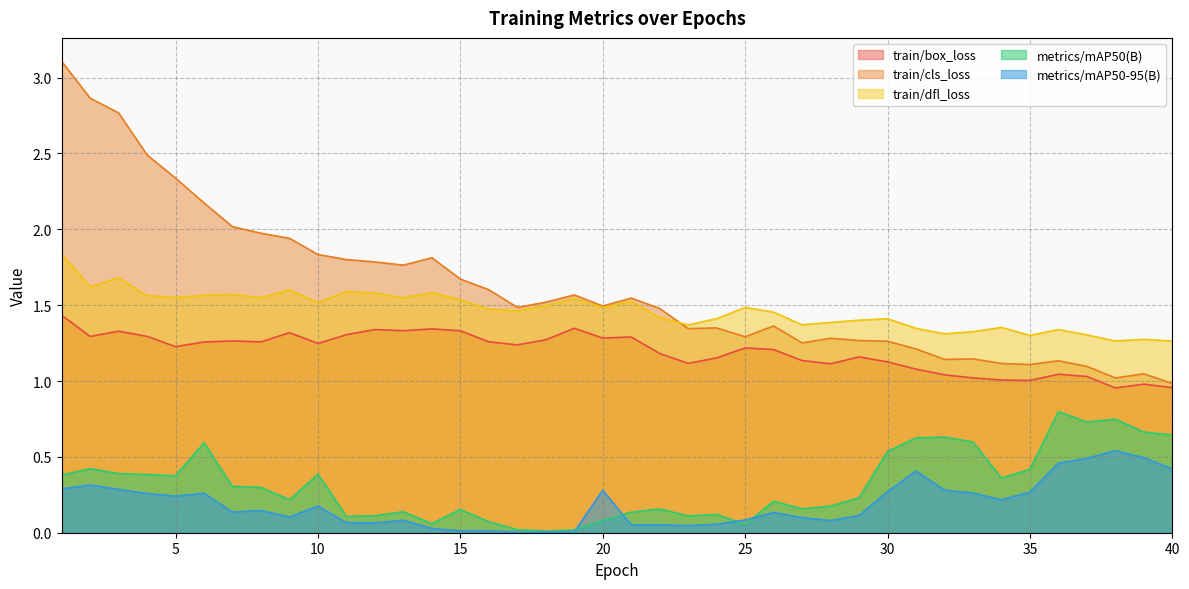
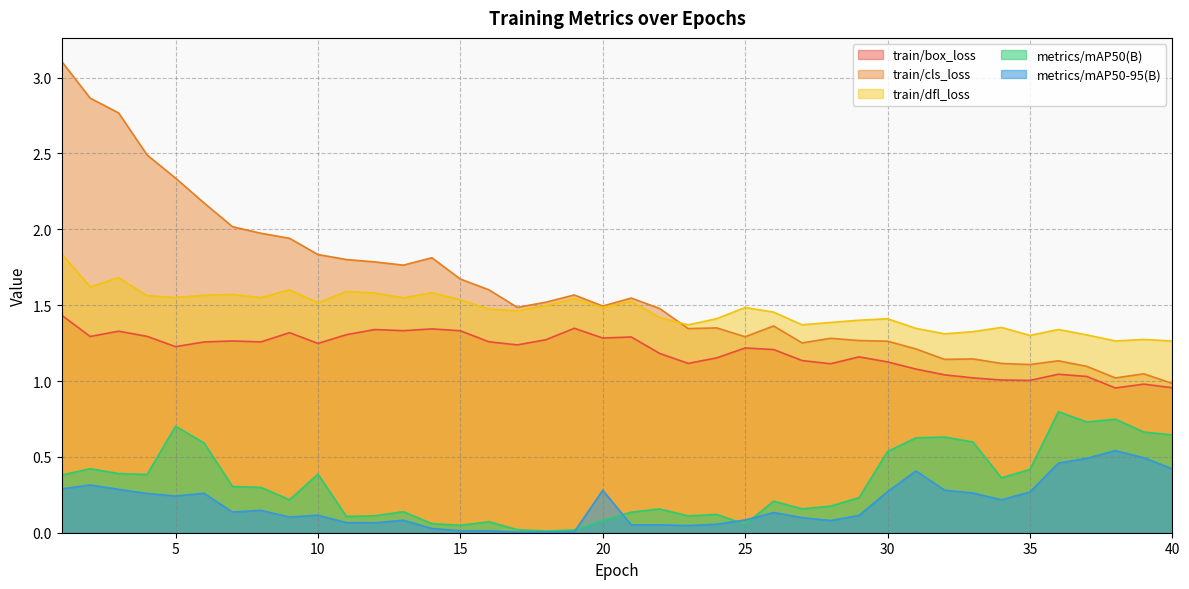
metrics/mAP50(B), 5: 0.38 -> 0.70
metrics/mAP50-95(B), 10: 0.18 -> 0.12
metrics/mAP50(B), 15: 0.15 -> 0.05
